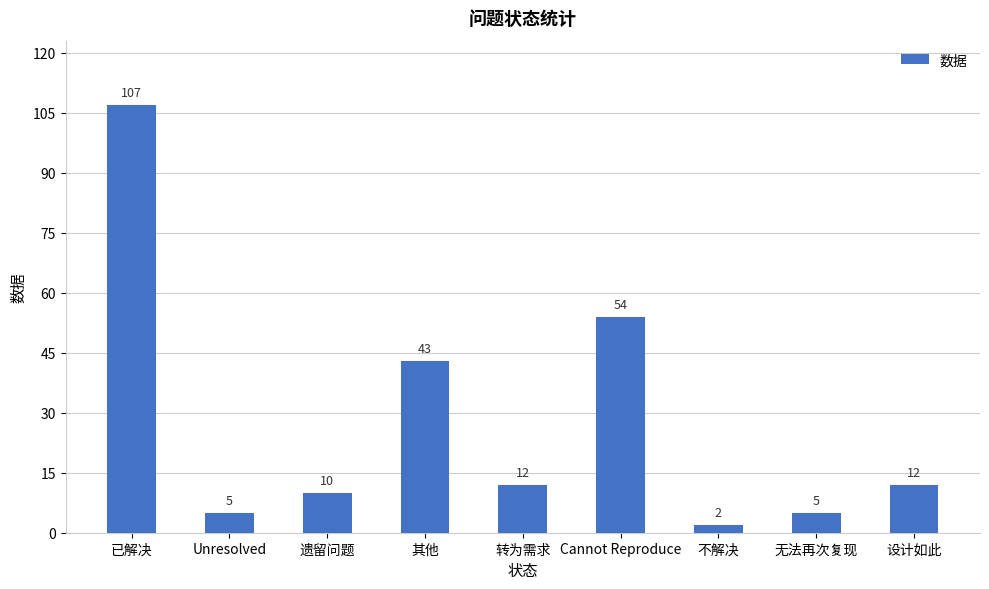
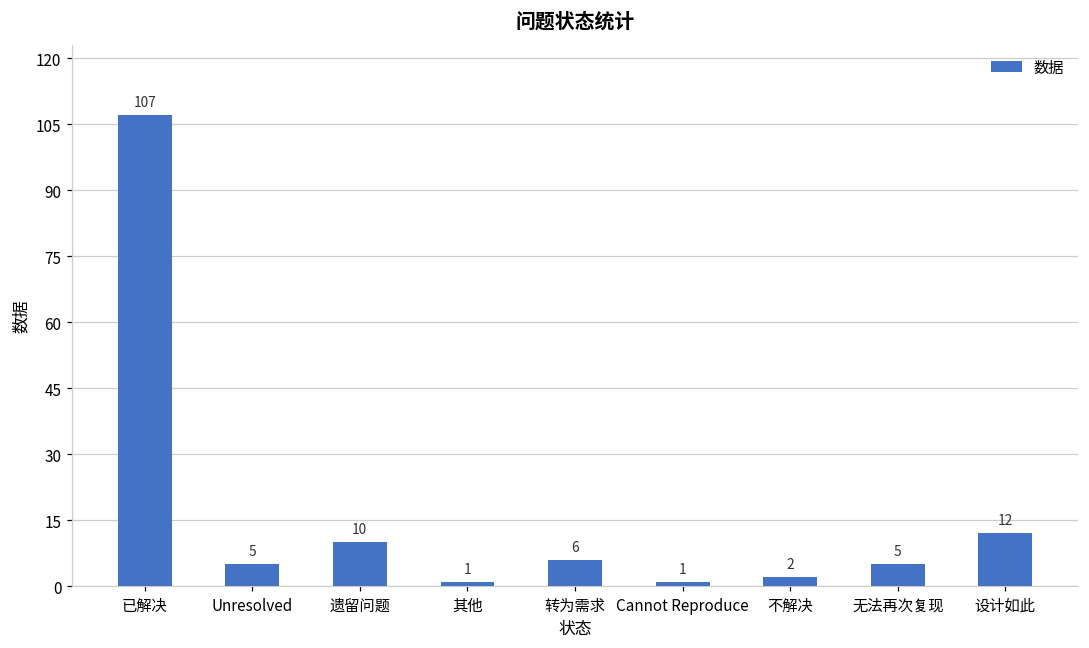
其他: 43 -> 1
转为需求: 12 -> 6
Cannot Reproduce: 54 -> 1
